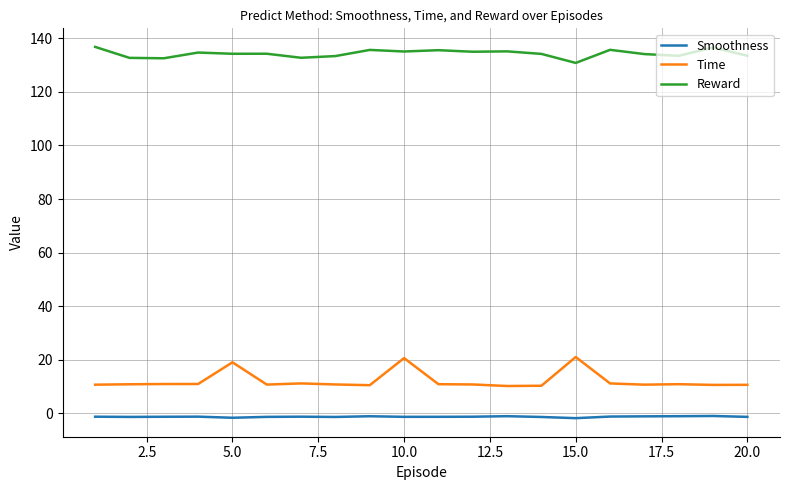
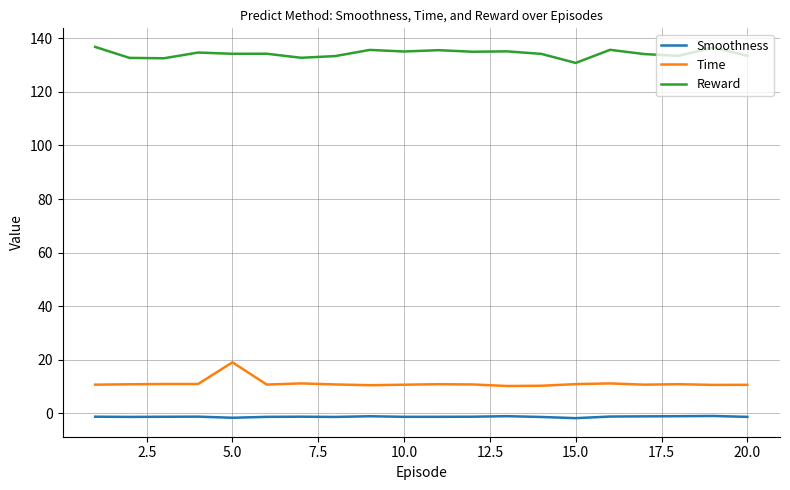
Time, 10.0: 21 -> 11
Time, 15.0: 21 -> 11
